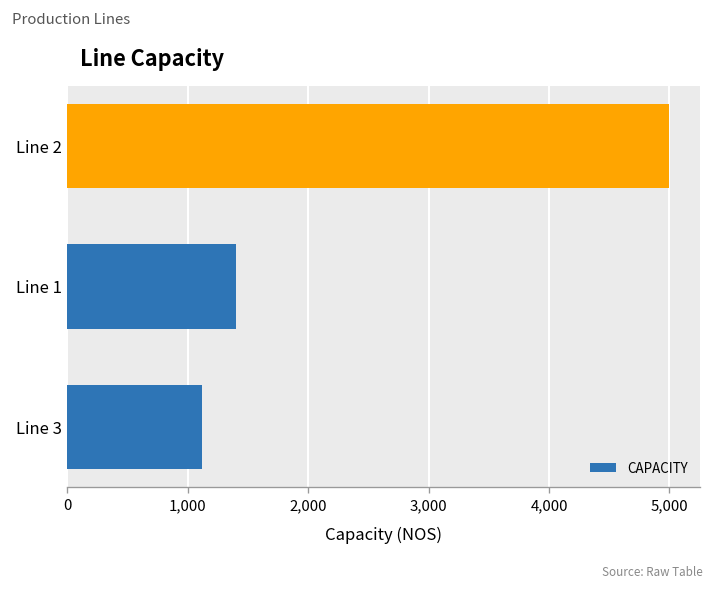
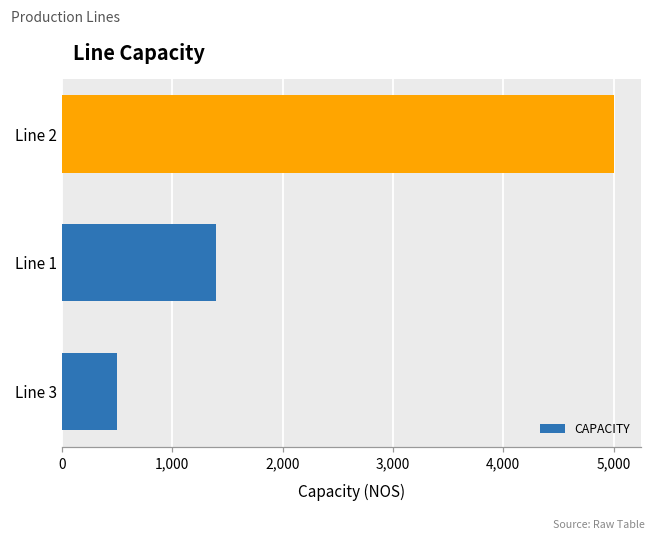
Line 3: 1,120 -> 500
